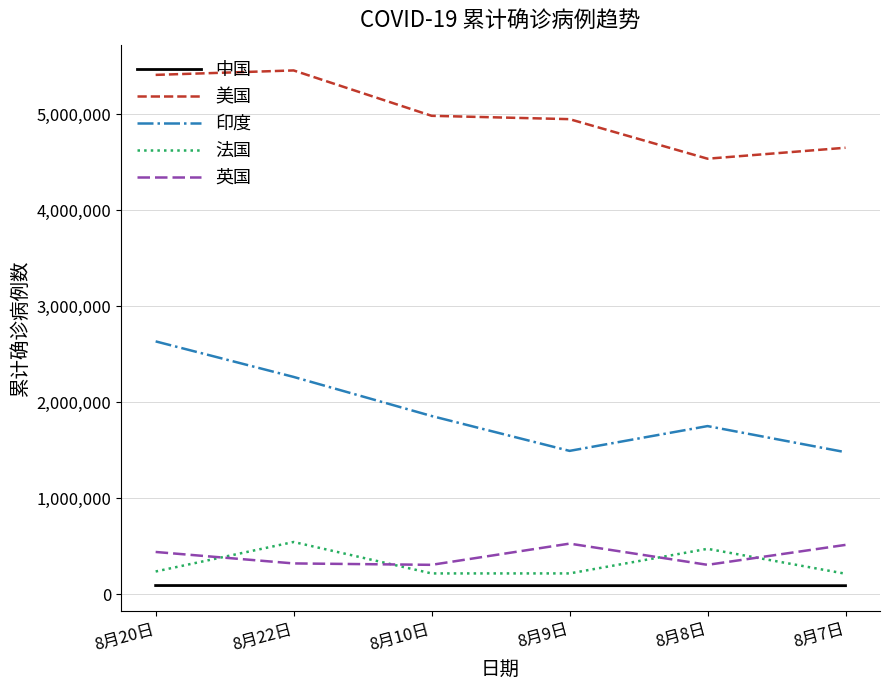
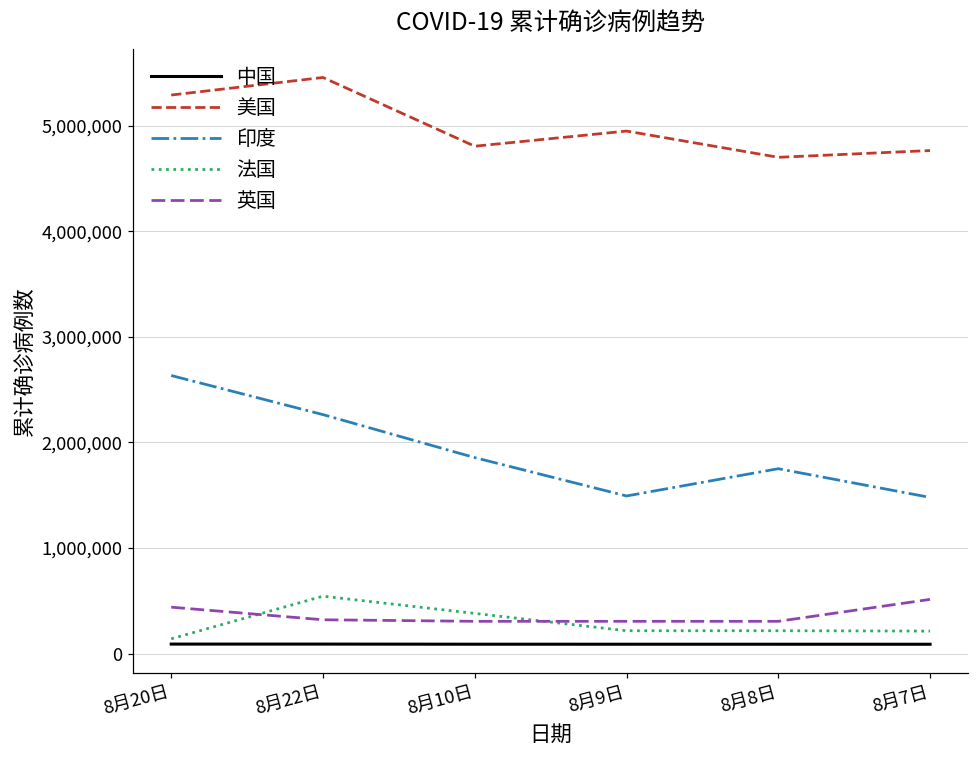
美国, 8月20日: 5,400,000 -> 5,300,000
法国, 8月20日: 200,000 -> 100,000
美国, 8月10日: 5,000,000 -> 4,800,000
法国, 8月10日: 200,000 -> 400,000
英国, 8月9日: 500,000 -> 300,000
美国, 8月8日: 4,500,000 -> 4,700,000
法国, 8月8日: 500,000 -> 200,000
美国, 8月7日: 4,600,000 -> 4,800,000
